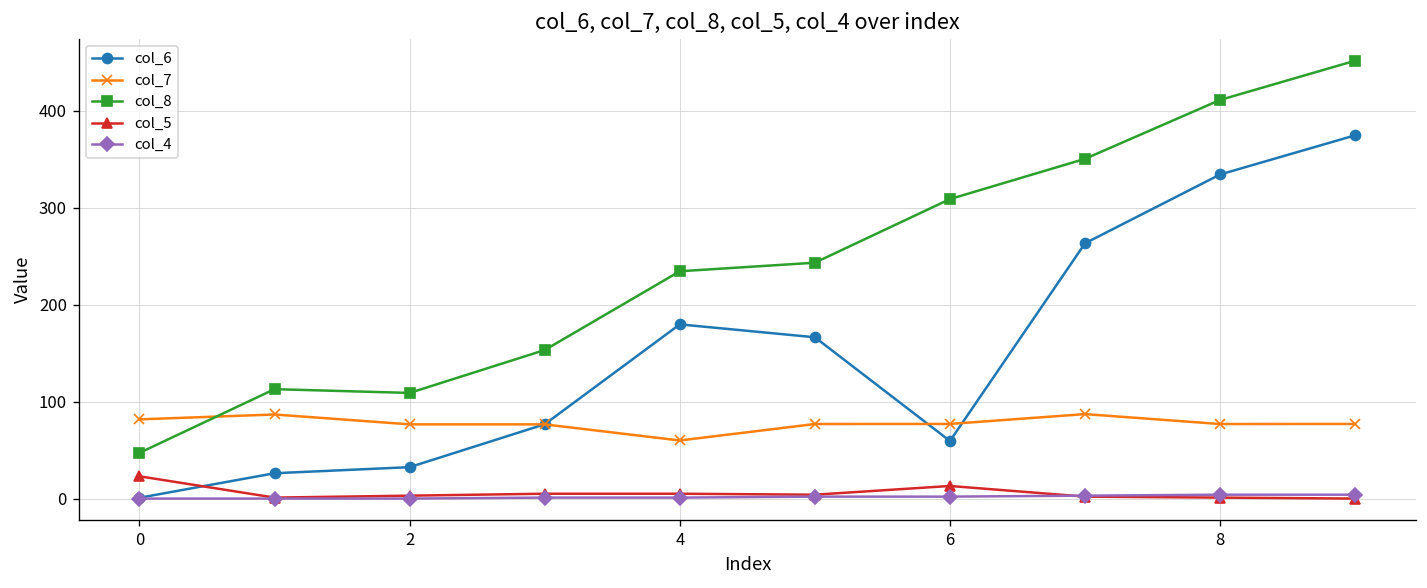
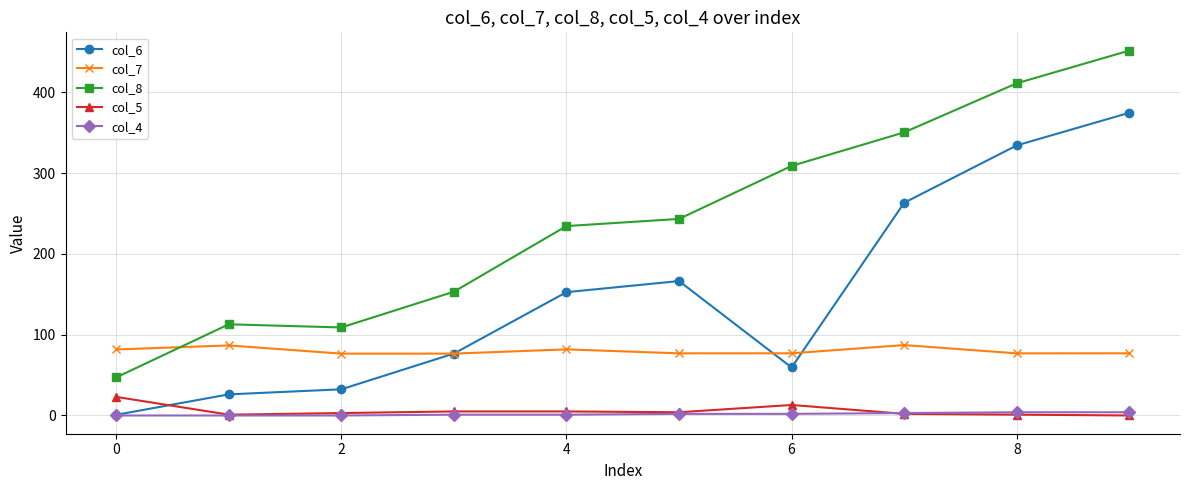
col_6, 4: 180 -> 150
col_7, 4: 60 -> 80
